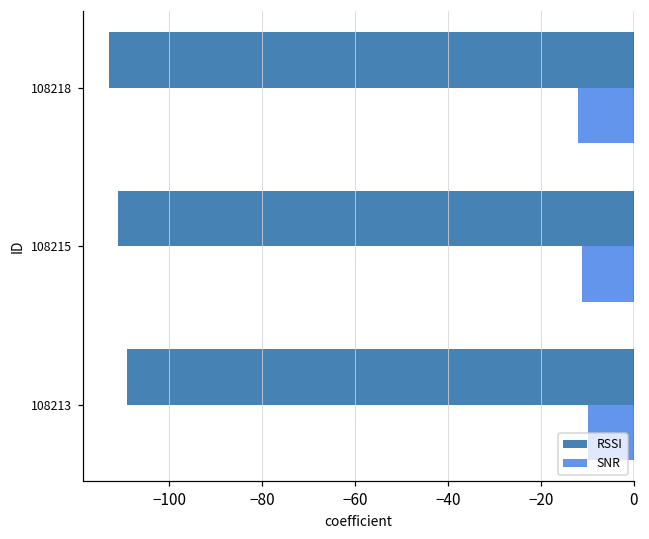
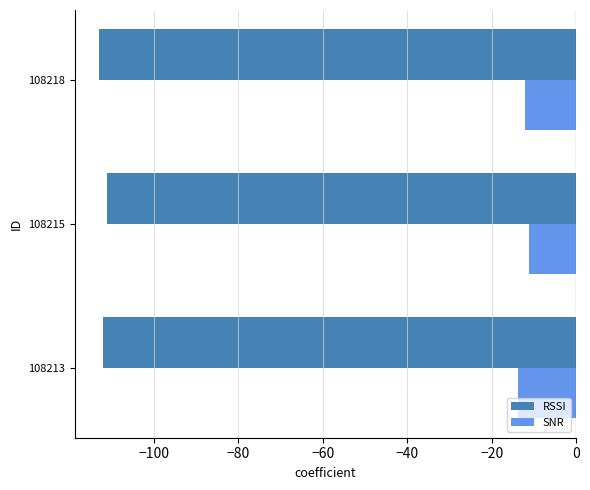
RSSI, 108213: -109 -> -112
SNR, 108213: -10 -> -14
